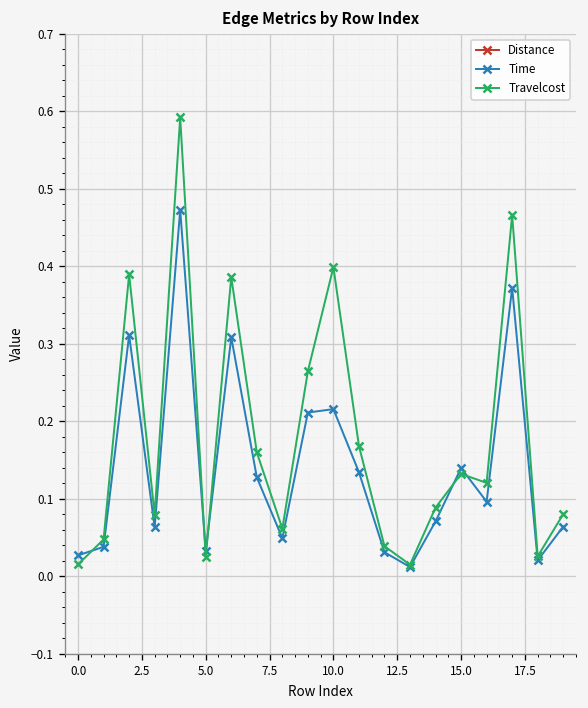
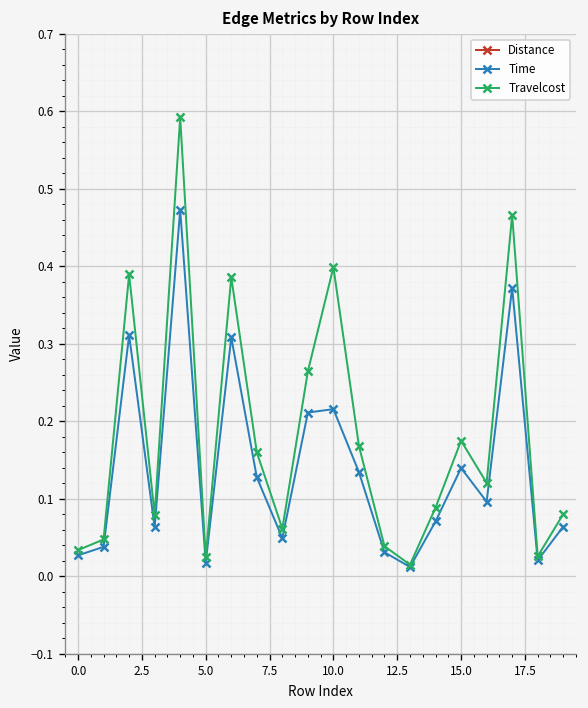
Travelcost, 0.0: 0.02 -> 0.03
Time, 5.0: 0.03 -> 0.02
Travelcost, 15.0: 0.13 -> 0.17
